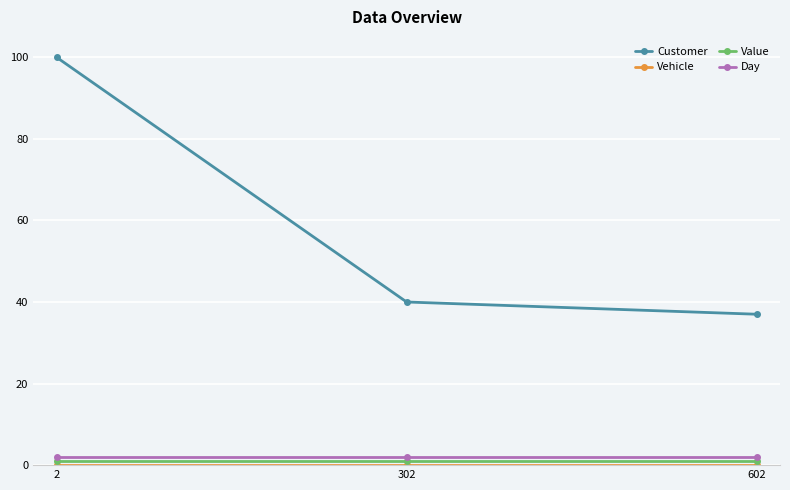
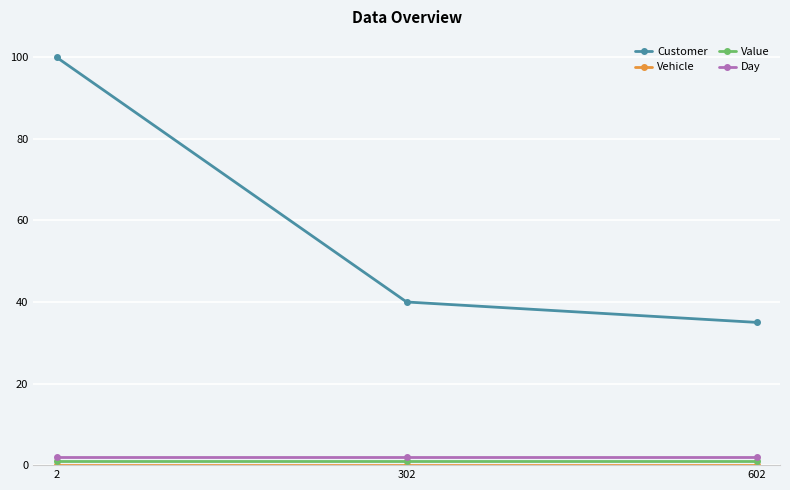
Customer, 602: 37 -> 35
